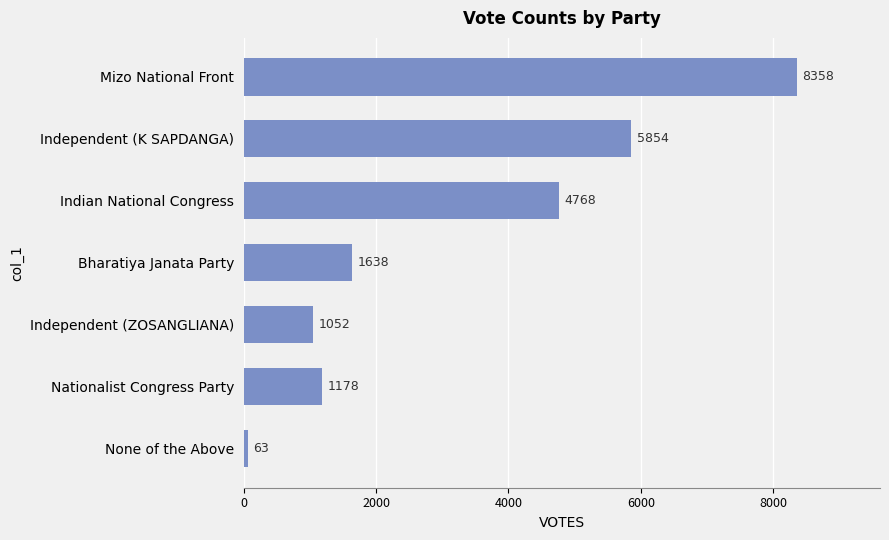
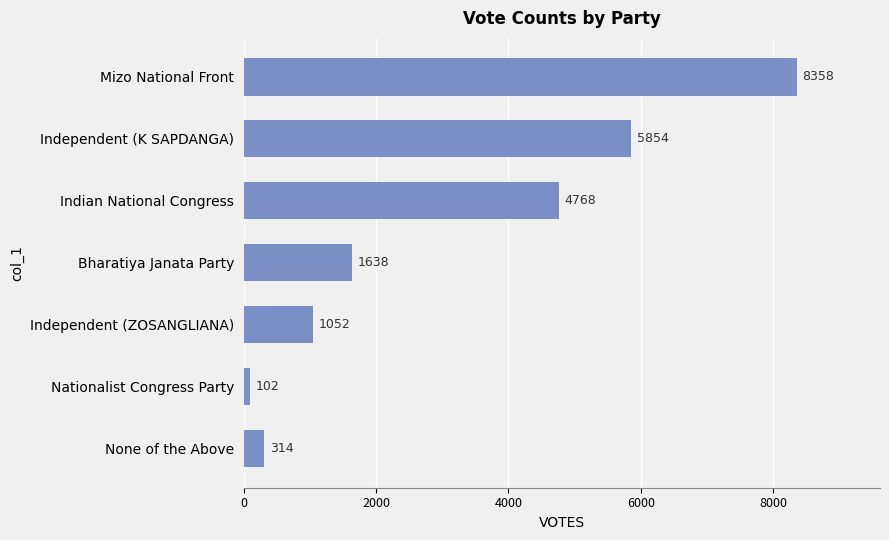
Nationalist Congress Party: 1178 -> 102
None of the Above: 63 -> 314
